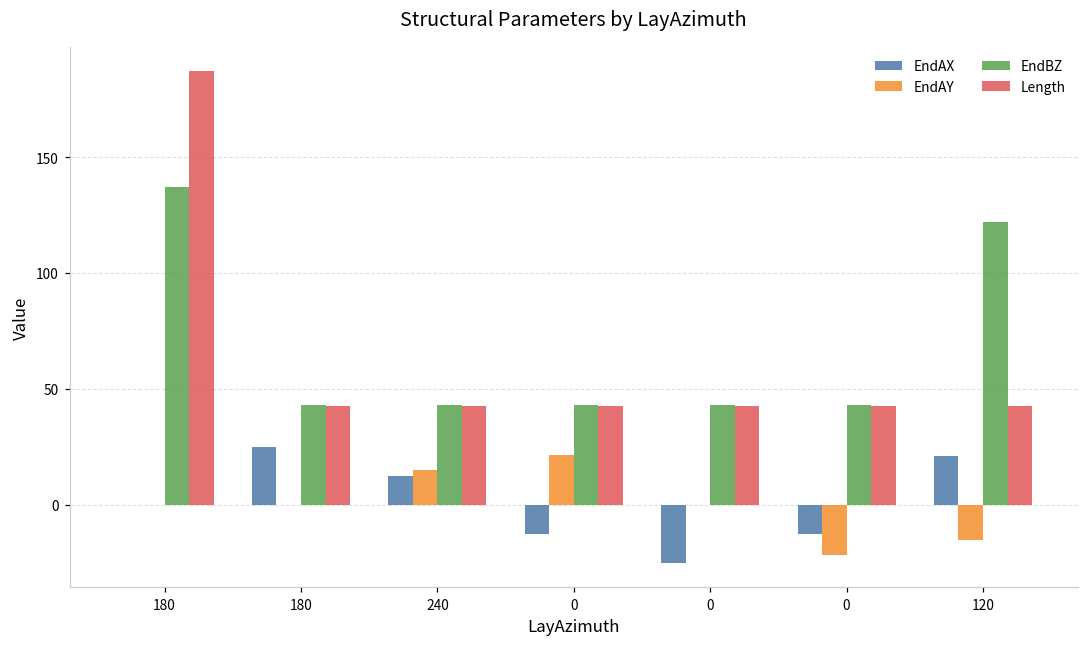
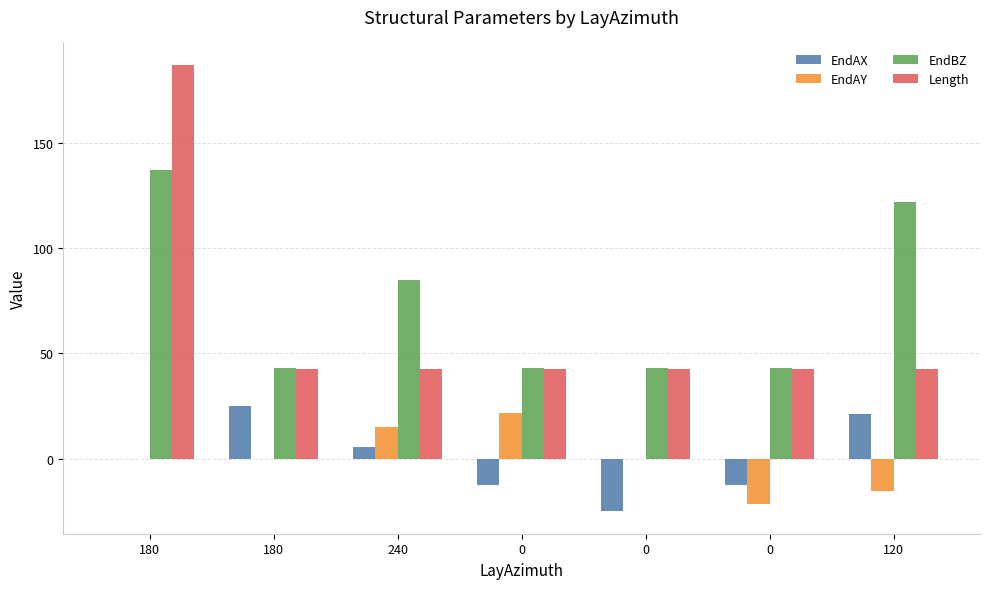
EndAX, 240: 13 -> 6
EndBZ, 240: 43 -> 85
